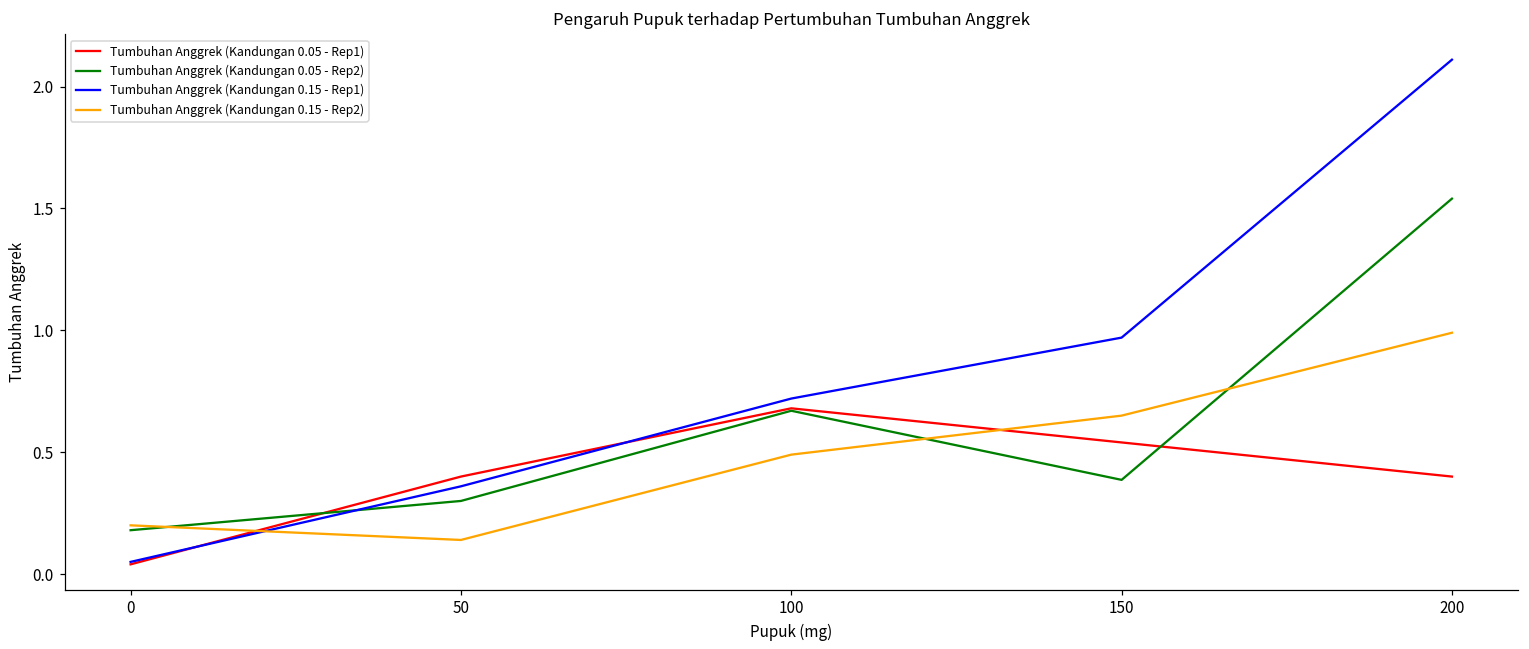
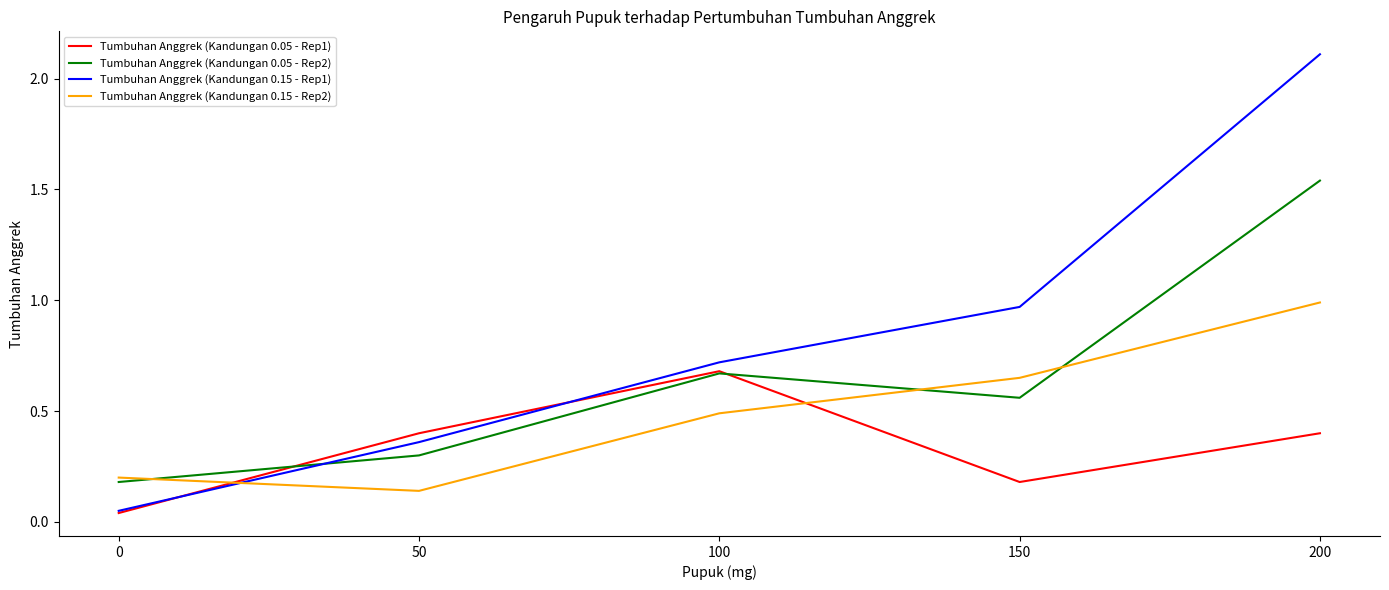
Tumbuhan Anggrek (Kandungan 0.05 - Rep1), 150: 0.54 -> 0.18
Tumbuhan Anggrek (Kandungan 0.05 - Rep2), 150: 0.39 -> 0.56
